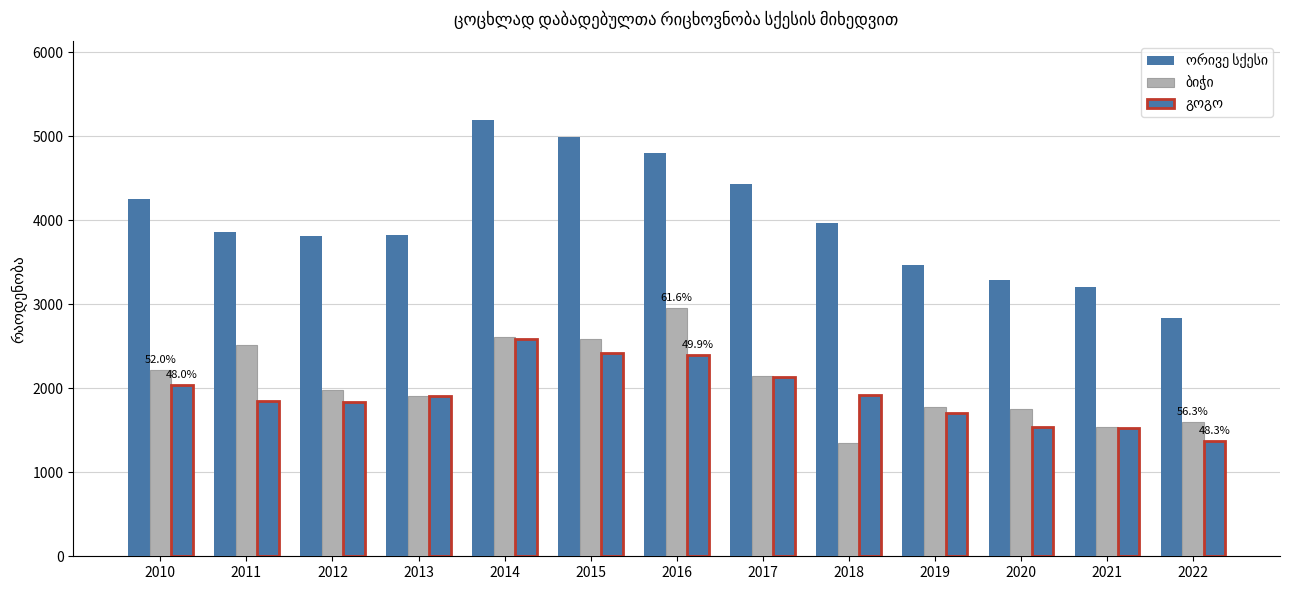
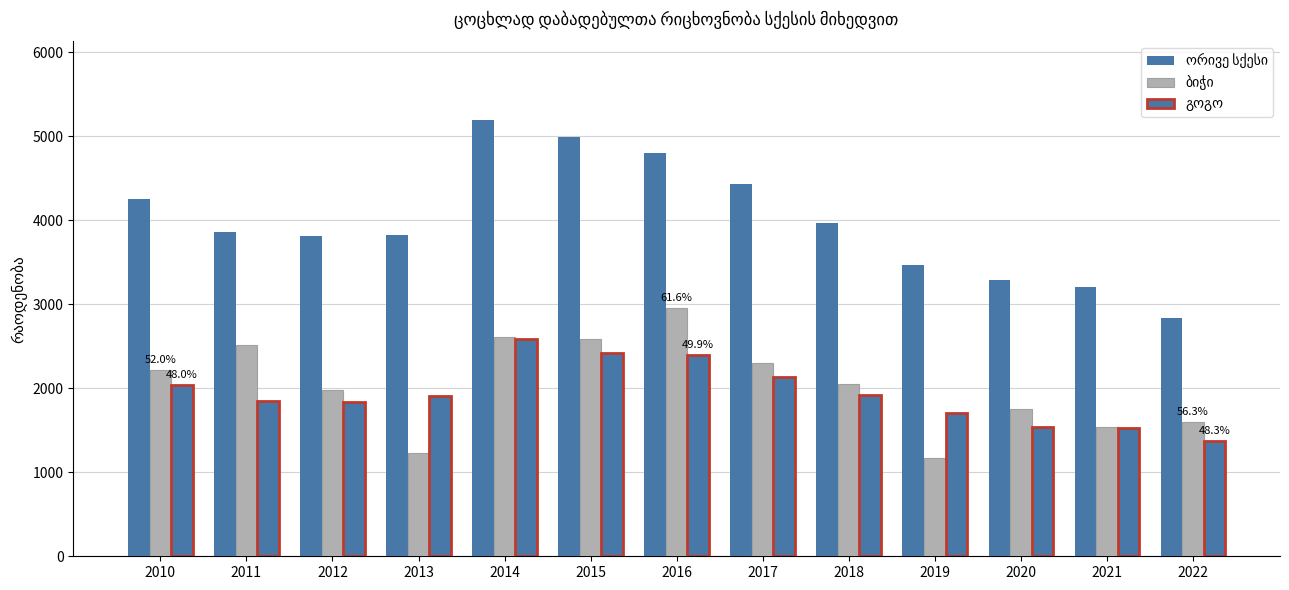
ბიჭი, 2013: 1900 -> 1200
ბიჭი, 2017: 2100 -> 2300
ბიჭი, 2018: 1300 -> 2100
ბიჭი, 2019: 1800 -> 1200
